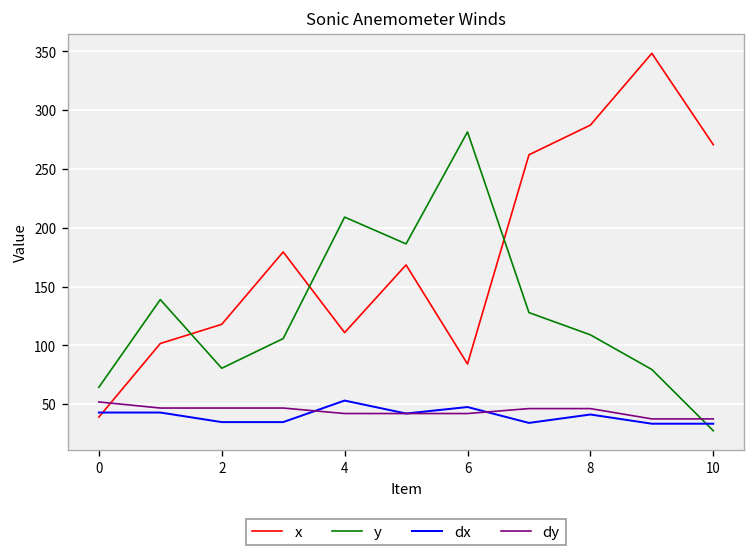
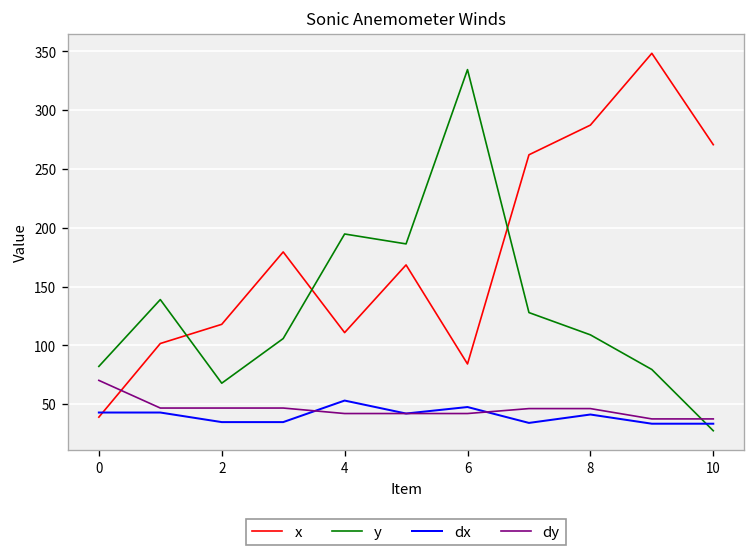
y, 0: 60 -> 80
dy, 0: 50 -> 70
y, 2: 80 -> 70
y, 4: 210 -> 190
y, 6: 280 -> 330
